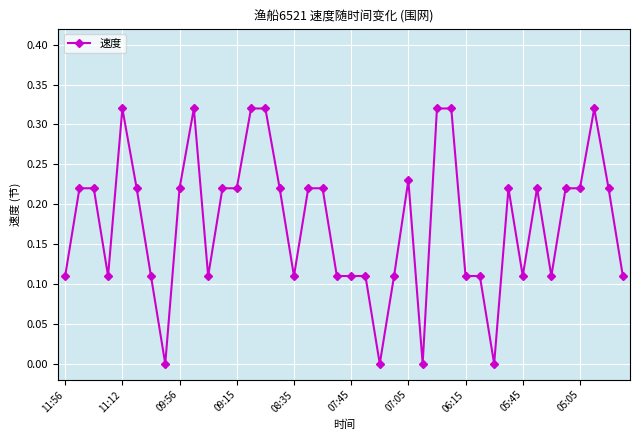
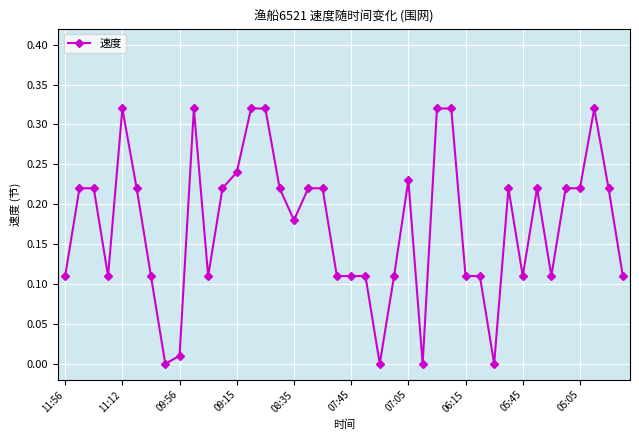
09:56: 0.22 -> 0.01
09:15: 0.22 -> 0.24
08:35: 0.11 -> 0.18
